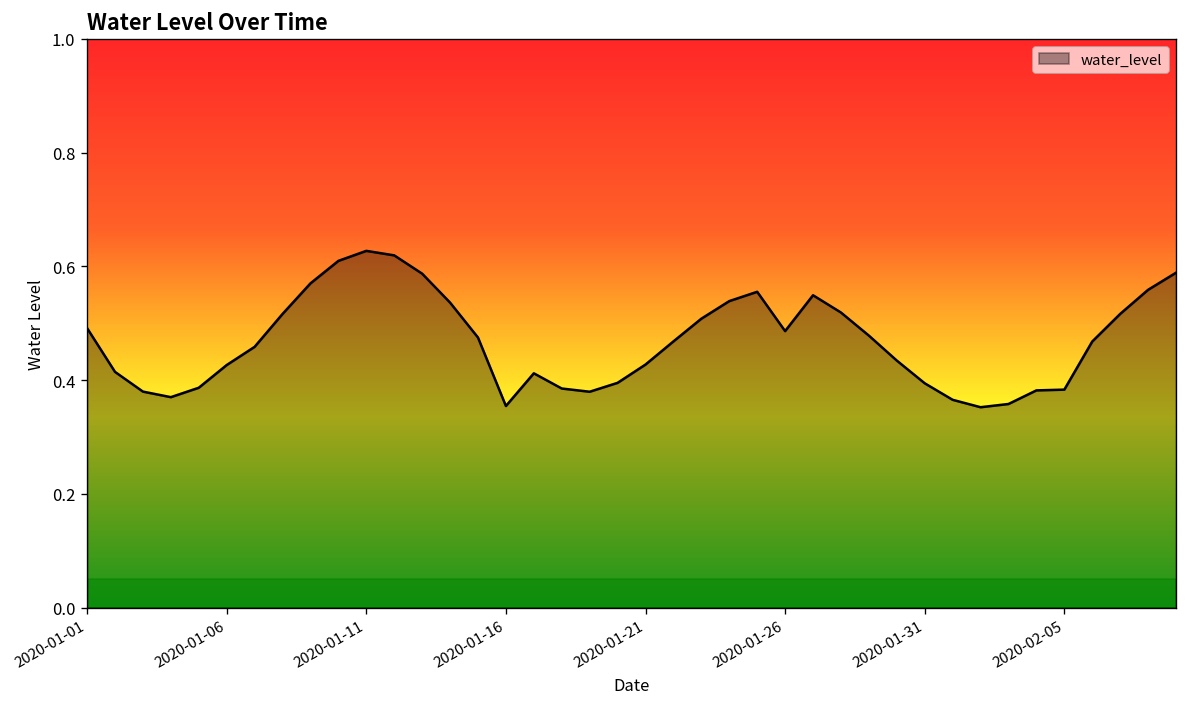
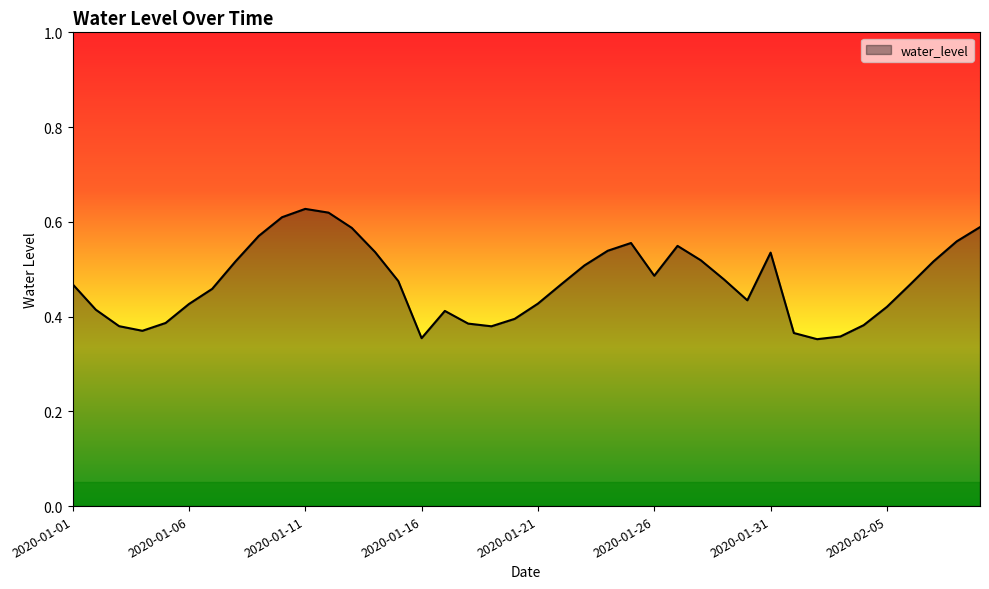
2020-01-01: 0.49 -> 0.47
2020-01-31: 0.39 -> 0.54
2020-02-05: 0.38 -> 0.42
